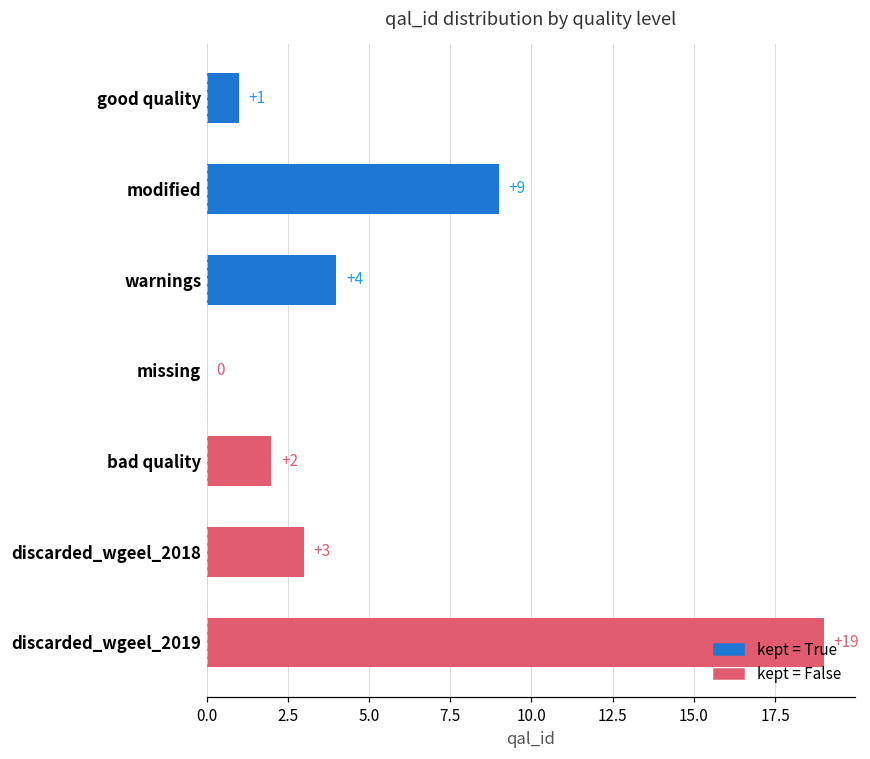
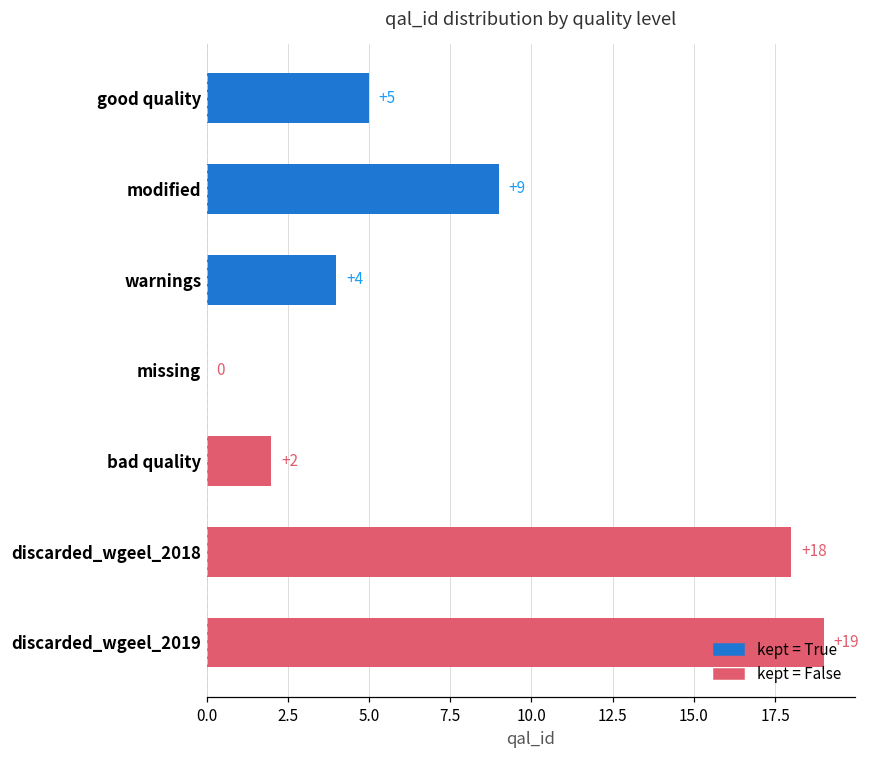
good quality: +1 -> +5
discarded_wgeel_2018: +3 -> +18
